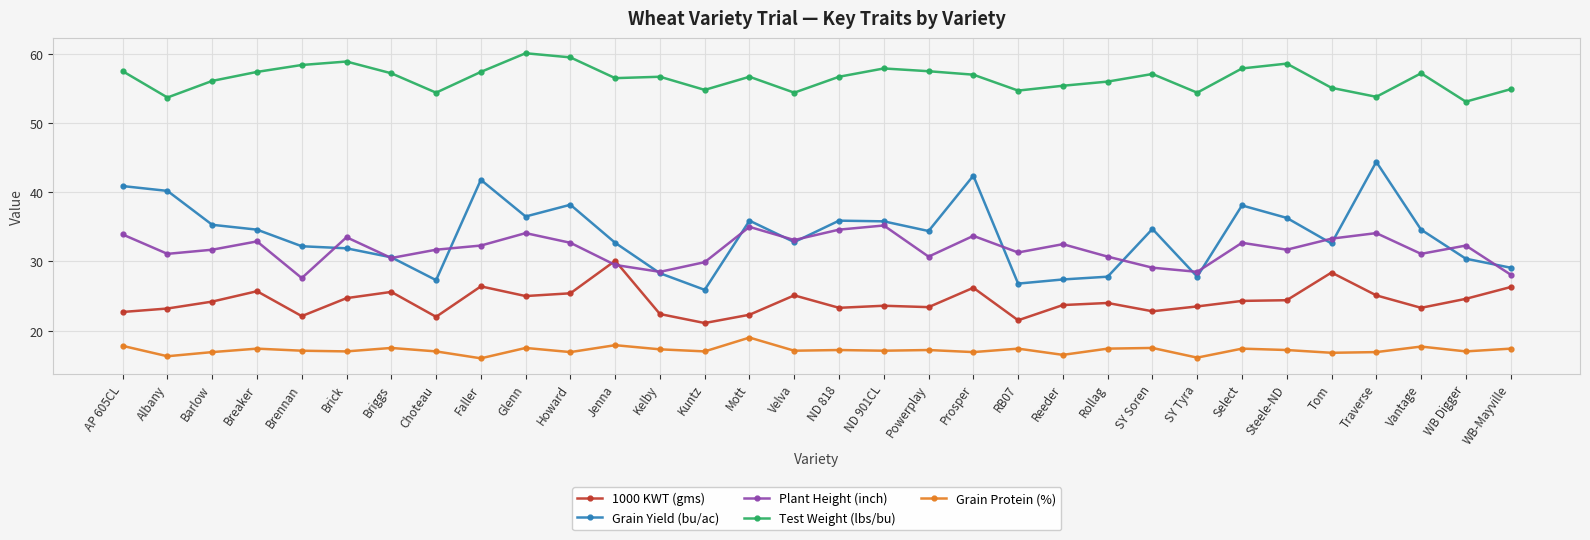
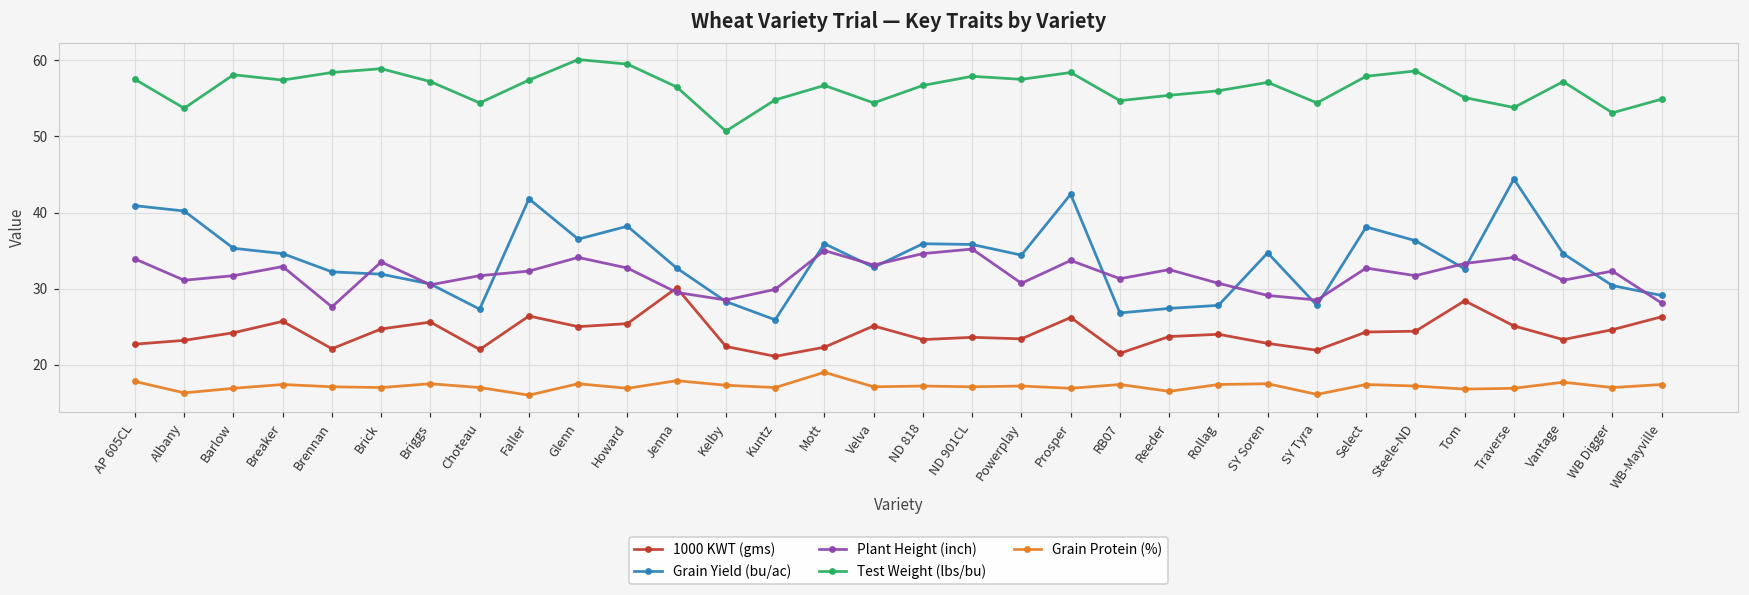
Test Weight (lbs/bu), Barlow: 56 -> 58
Test Weight (lbs/bu), Kelby: 57 -> 51
Test Weight (lbs/bu), Prosper: 57 -> 58
1000 KWT (gms), SY Tyra: 24 -> 22
